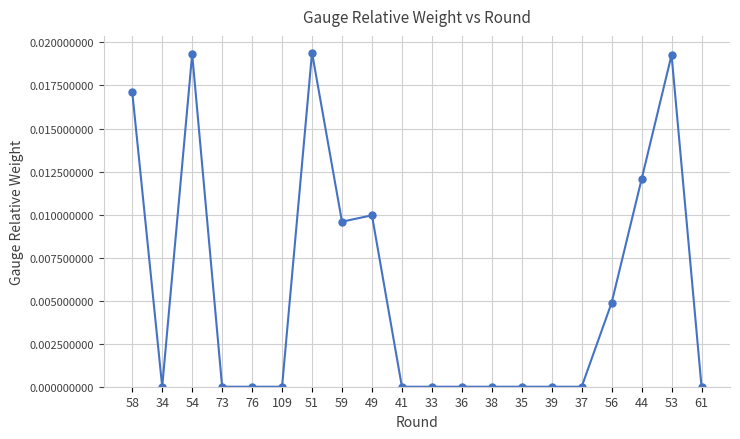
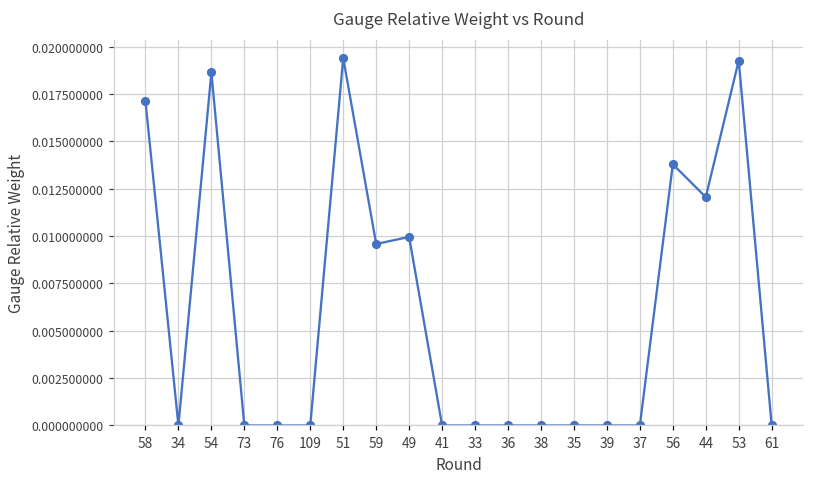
54: 0.0193 -> 0.0187
56: 0.0049 -> 0.0138
